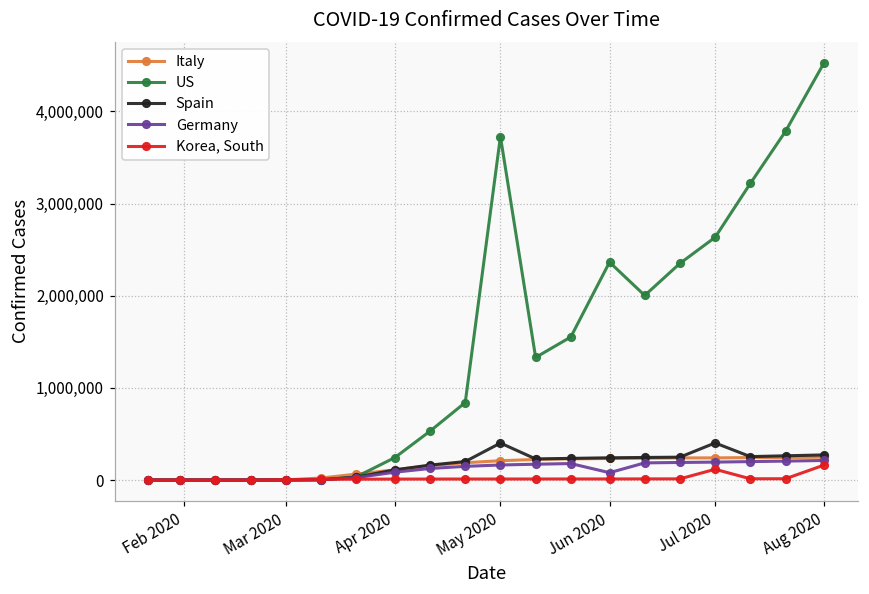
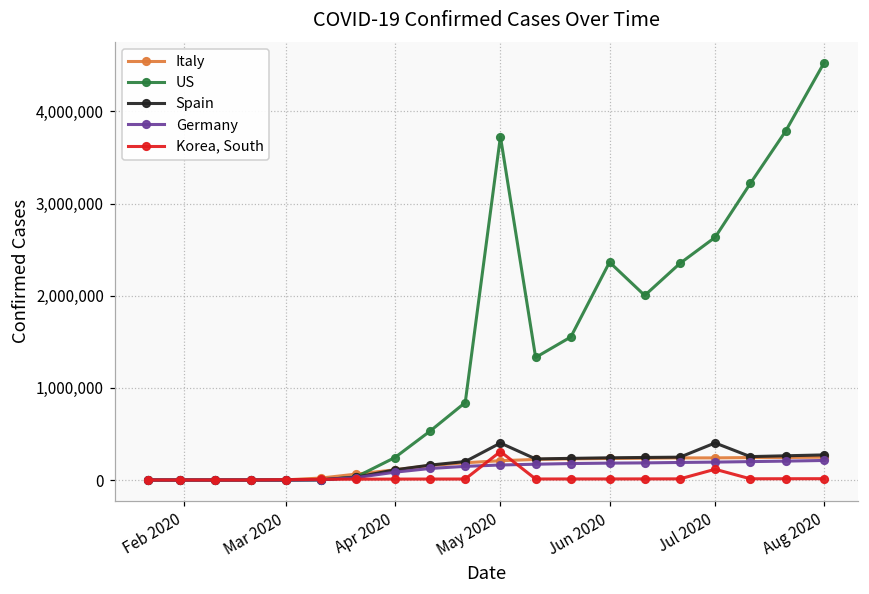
Korea, South, May 2020: 0 -> 300,000
Germany, Jun 2020: 100,000 -> 200,000
Korea, South, Aug 2020: 200,000 -> 0
